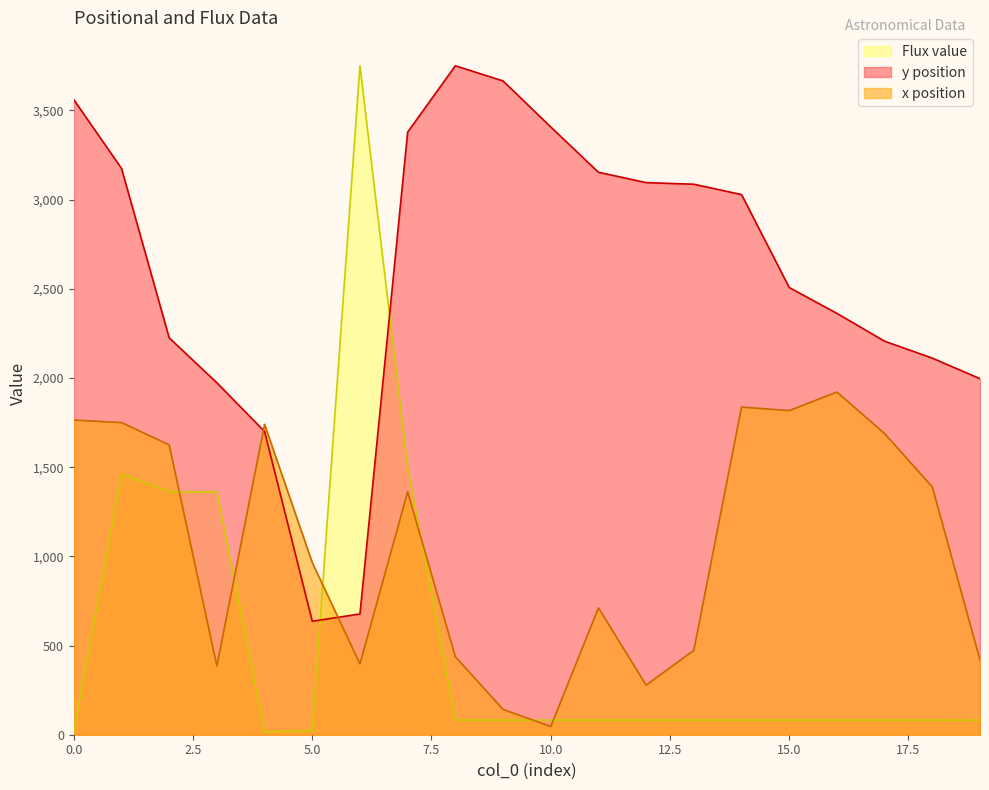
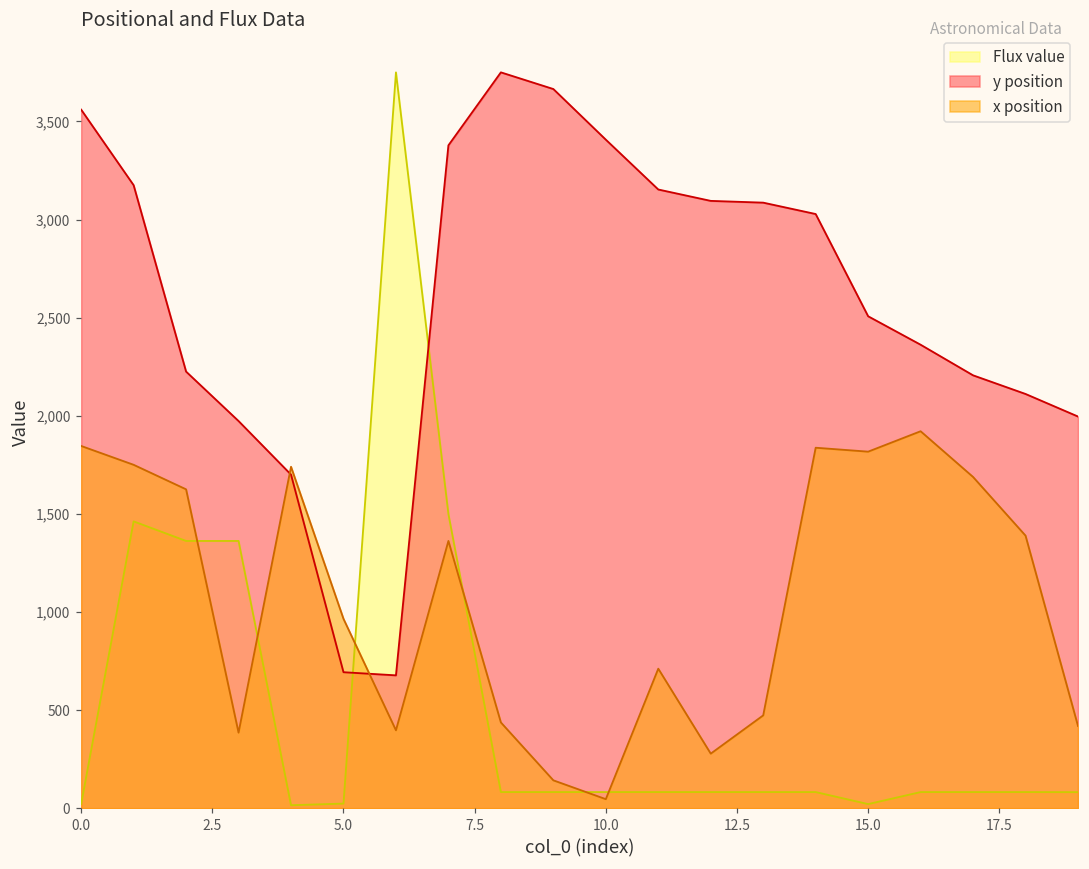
x position, 0.0: 1,760 -> 1,850
y position, 5.0: 640 -> 690
Flux value, 15.0: 80 -> 20
